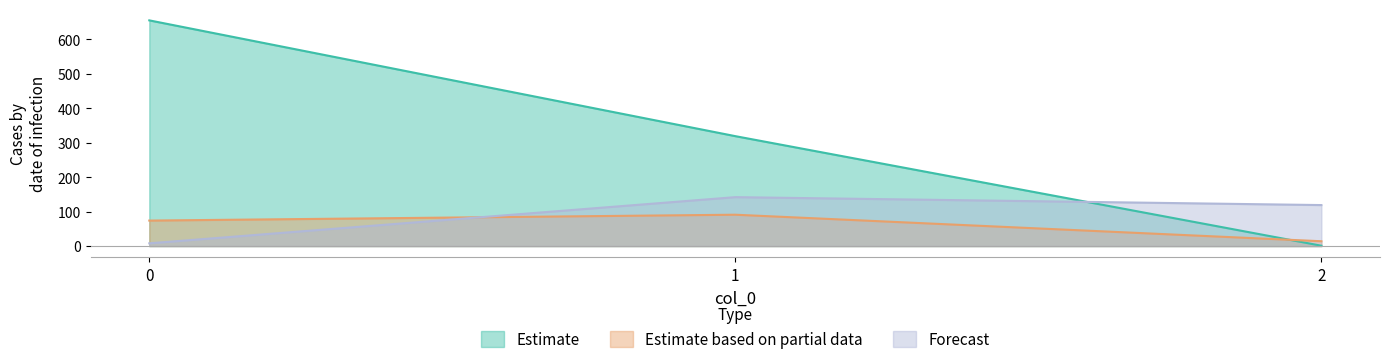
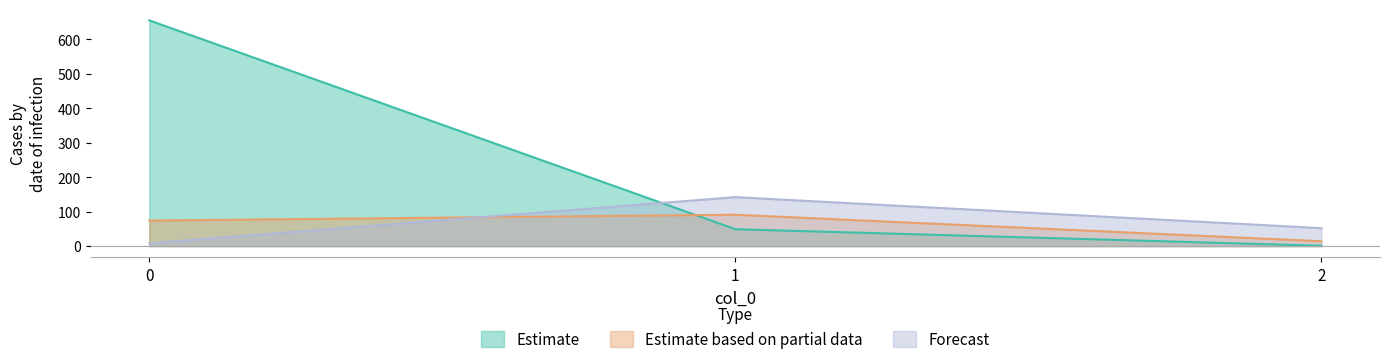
Estimate, 1: 320 -> 50
Forecast, 2: 120 -> 50
